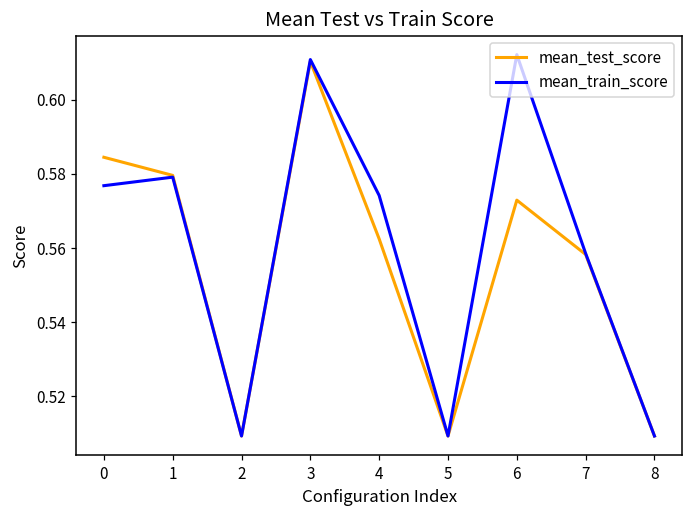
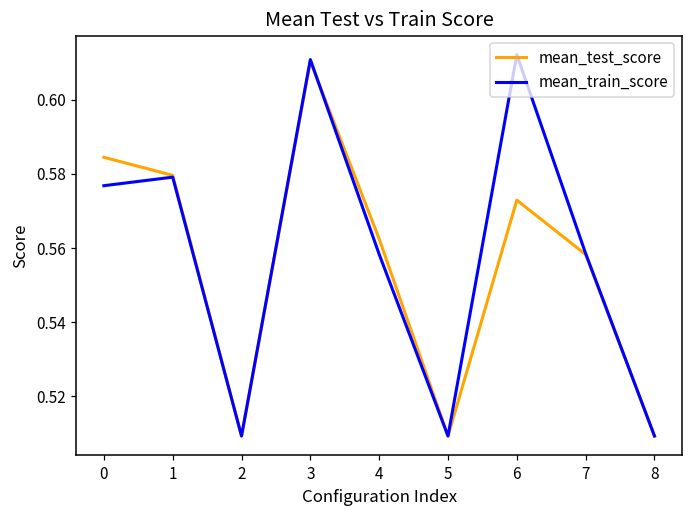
mean_train_score, 4: 0.574 -> 0.558
